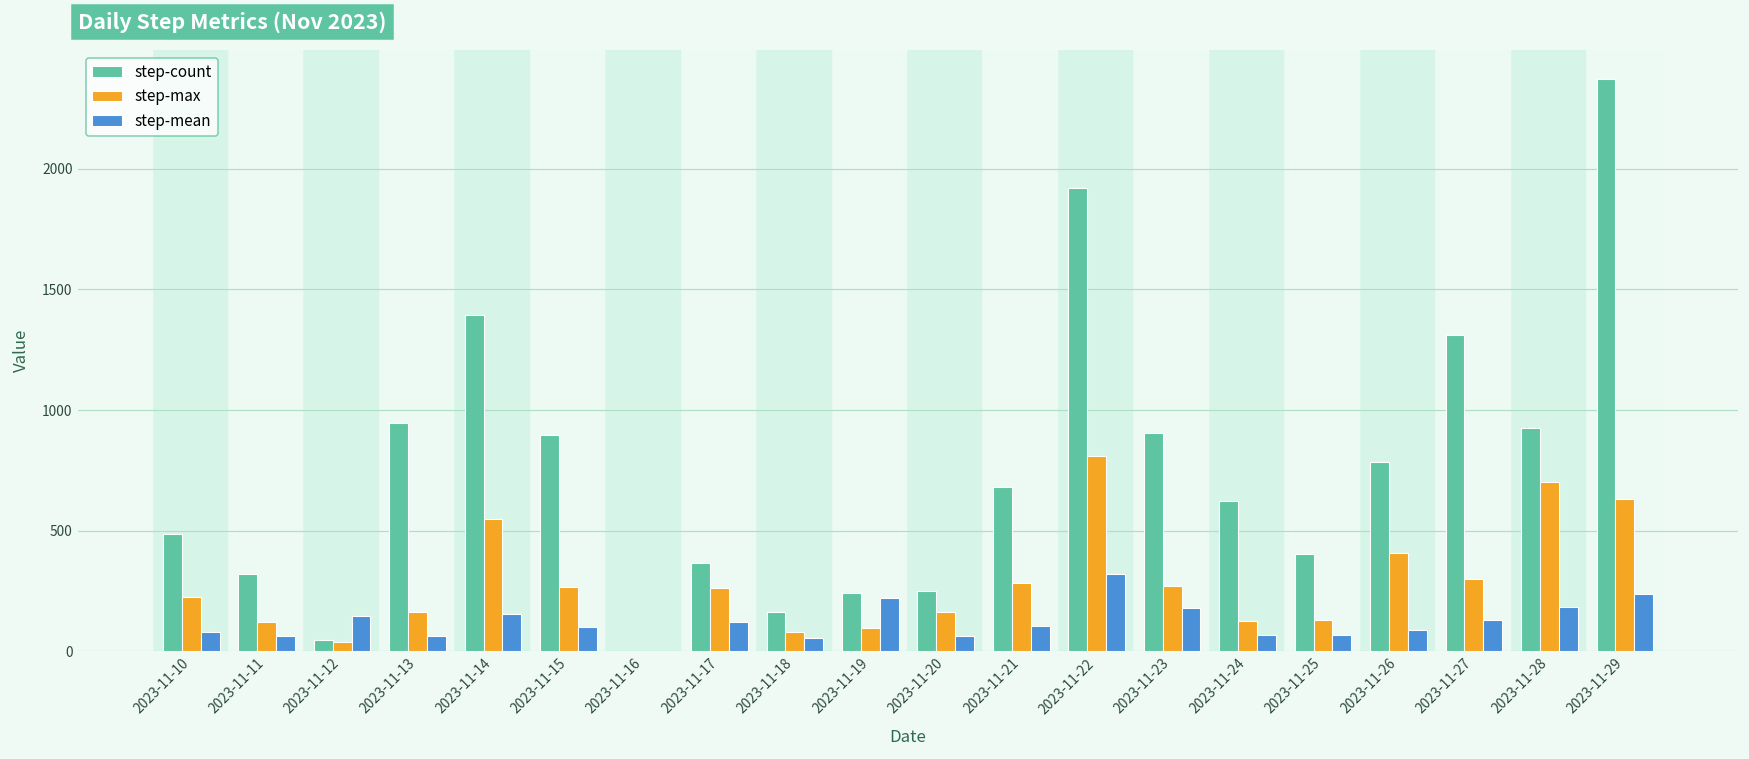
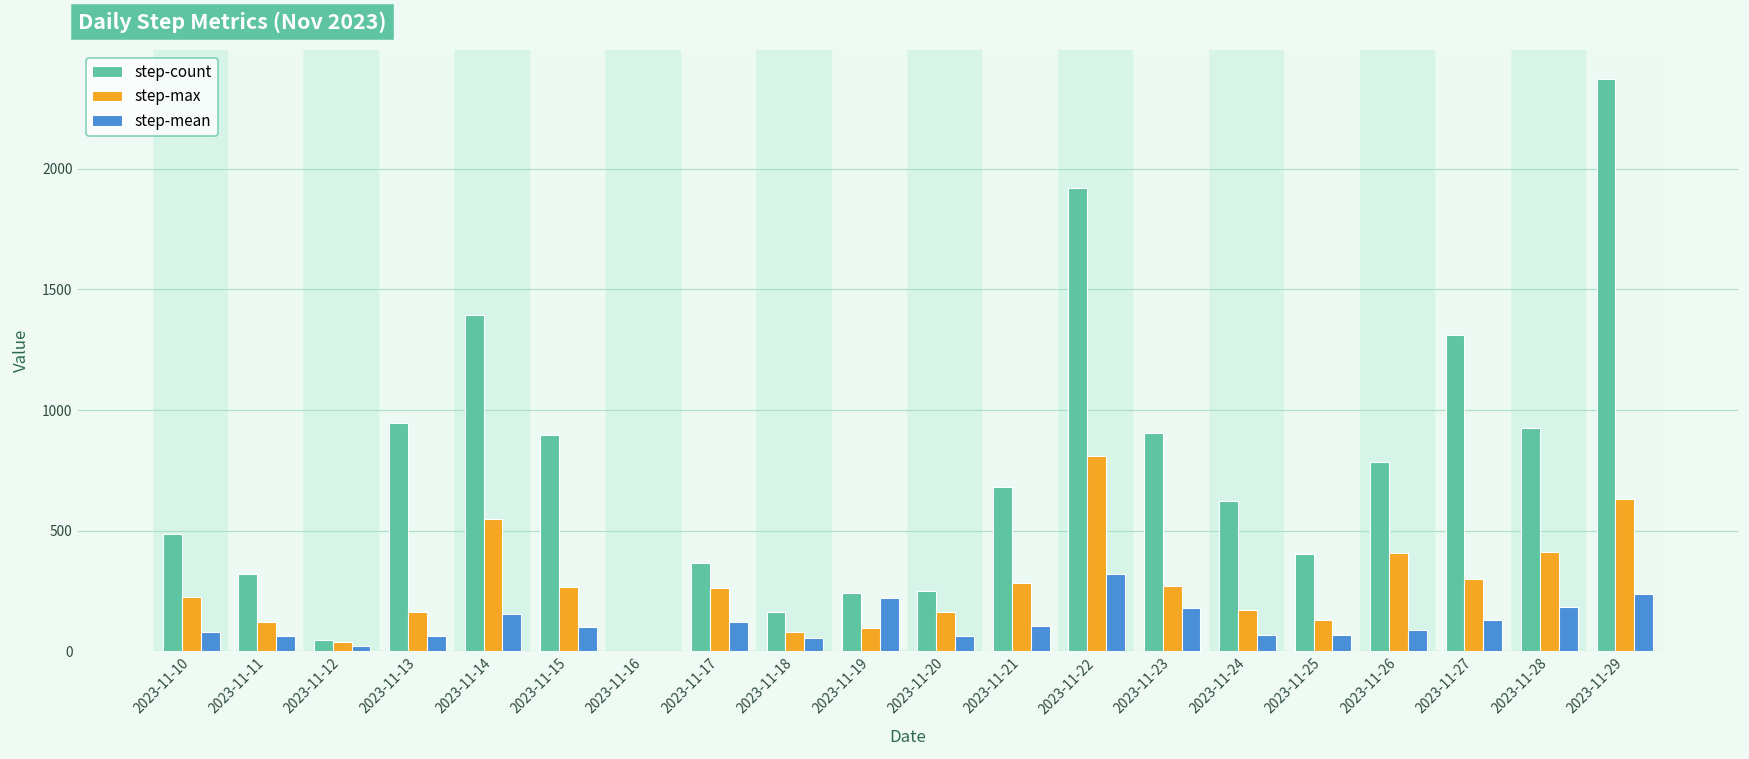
step-mean, 2023-11-12: 150 -> 20
step-max, 2023-11-24: 130 -> 170
step-max, 2023-11-28: 700 -> 410
